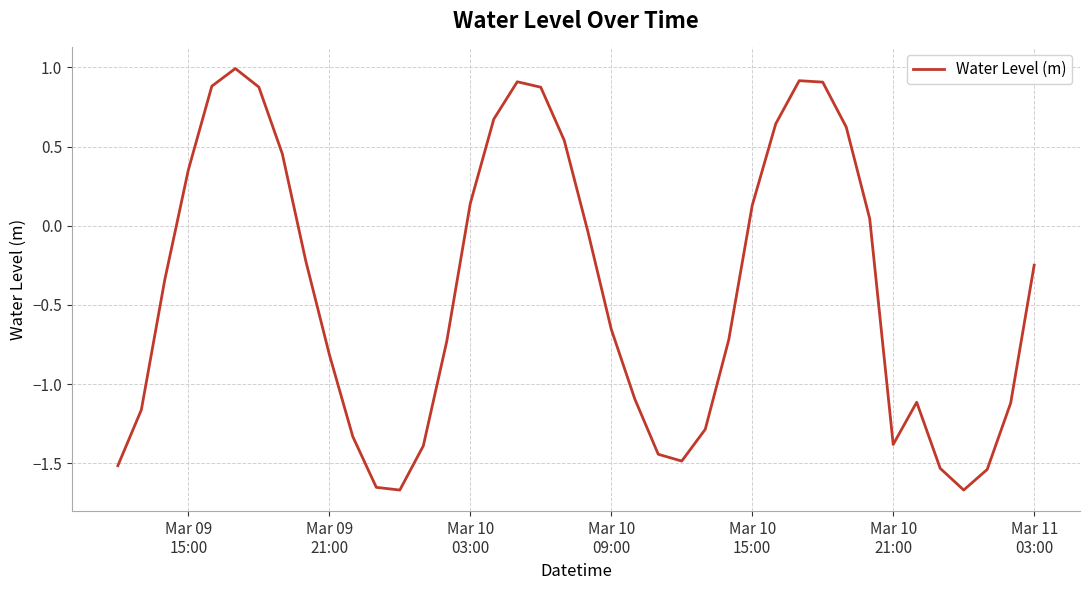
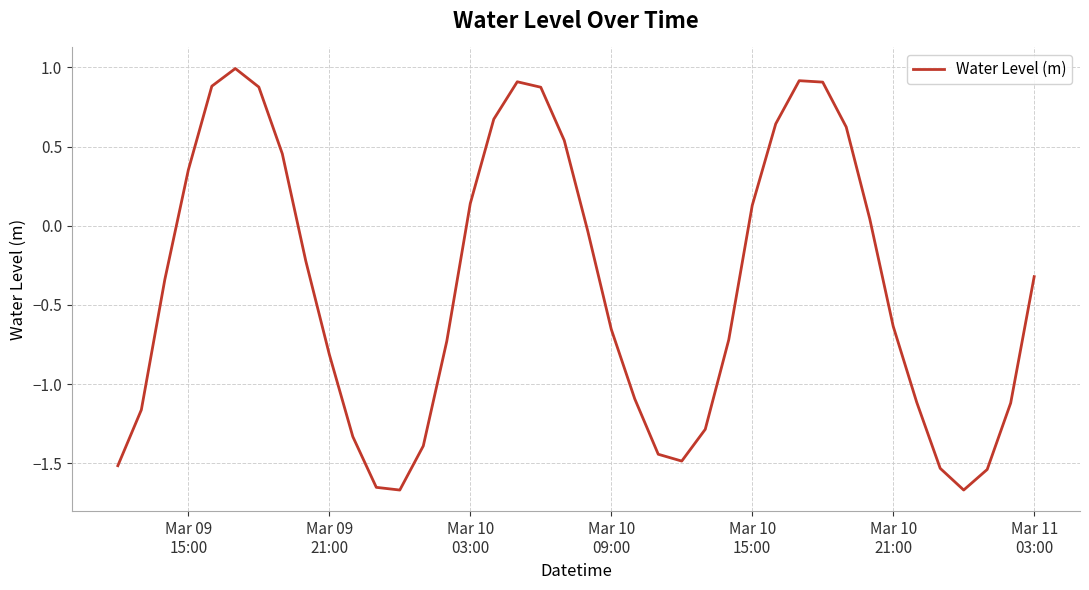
Mar 10 21:00: -1.38 -> -0.63
Mar 11 03:00: -0.25 -> -0.32
